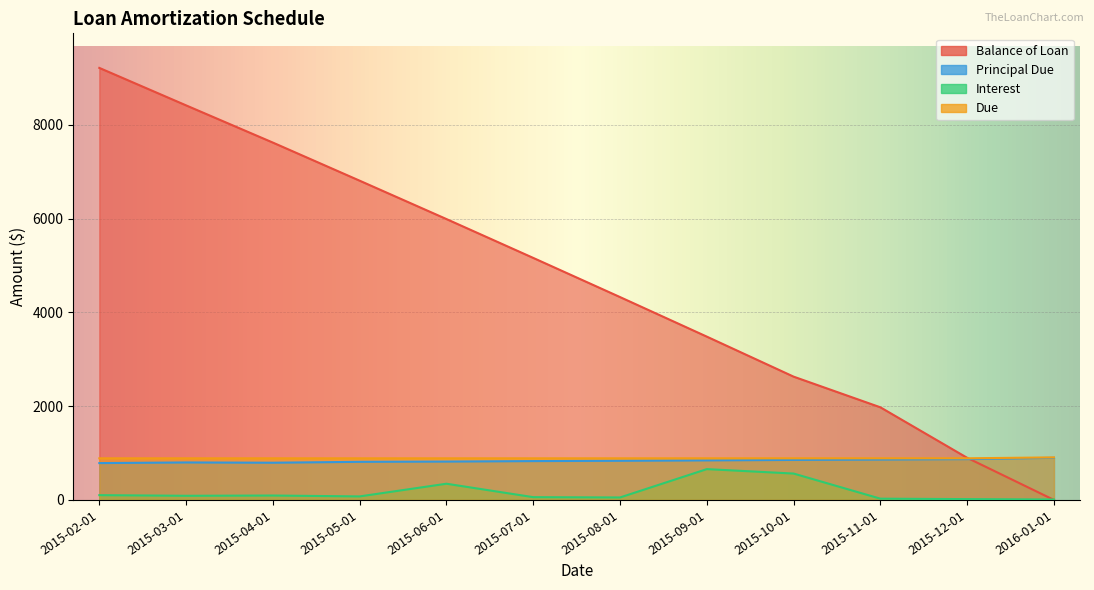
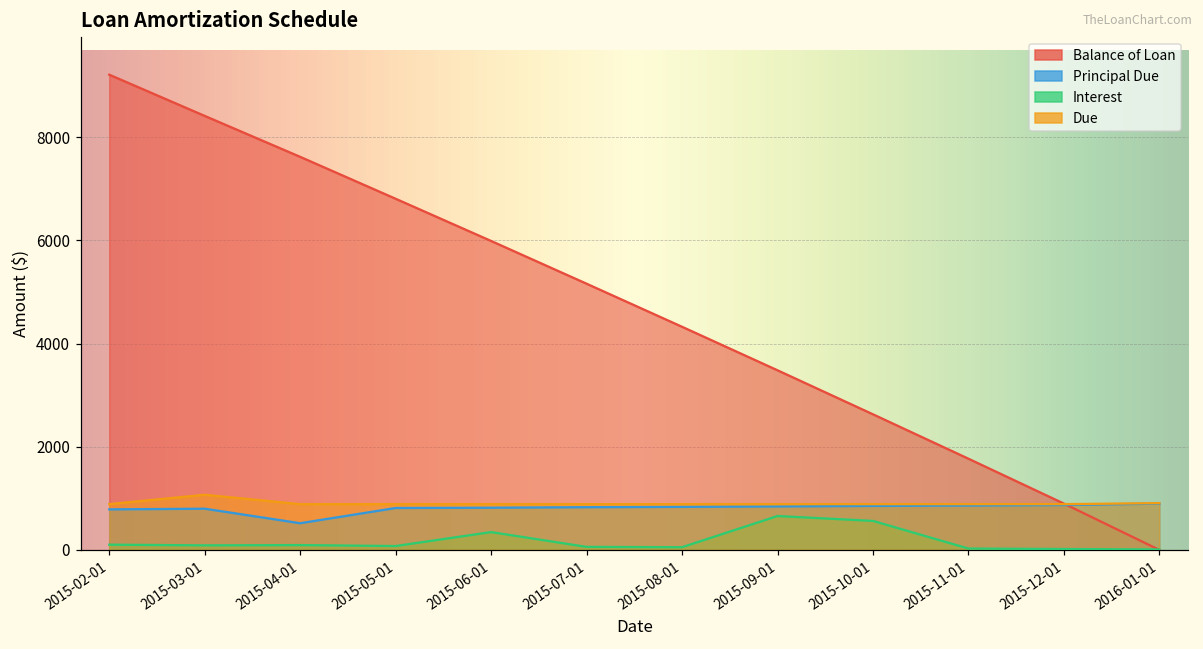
Due, 2015-03-01: 900 -> 1100
Principal Due, 2015-04-01: 800 -> 500
Balance of Loan, 2015-11-01: 2000 -> 1800
